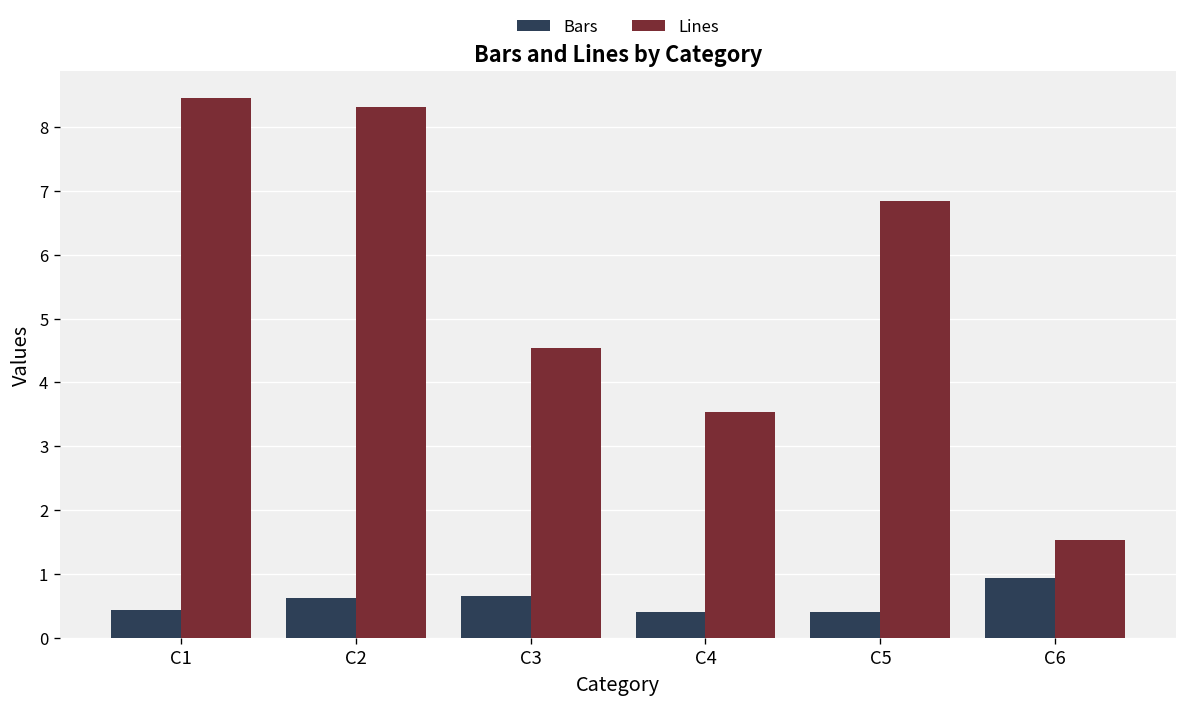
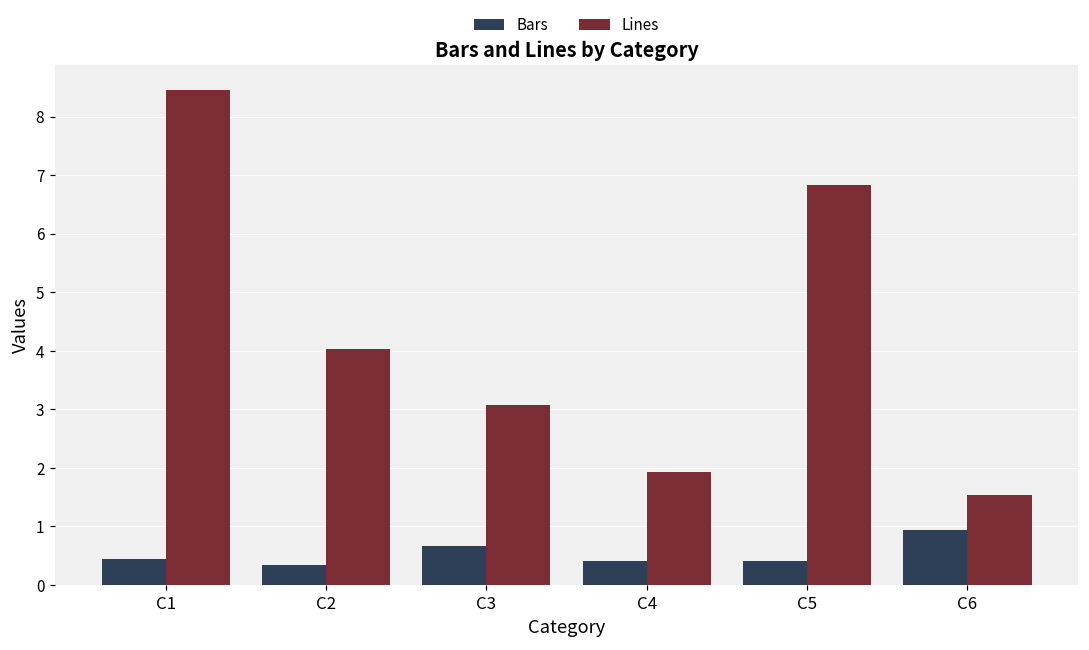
Bars, C2: 0.6 -> 0.3
Lines, C2: 8.3 -> 4.0
Lines, C3: 4.5 -> 3.1
Lines, C4: 3.5 -> 1.9
